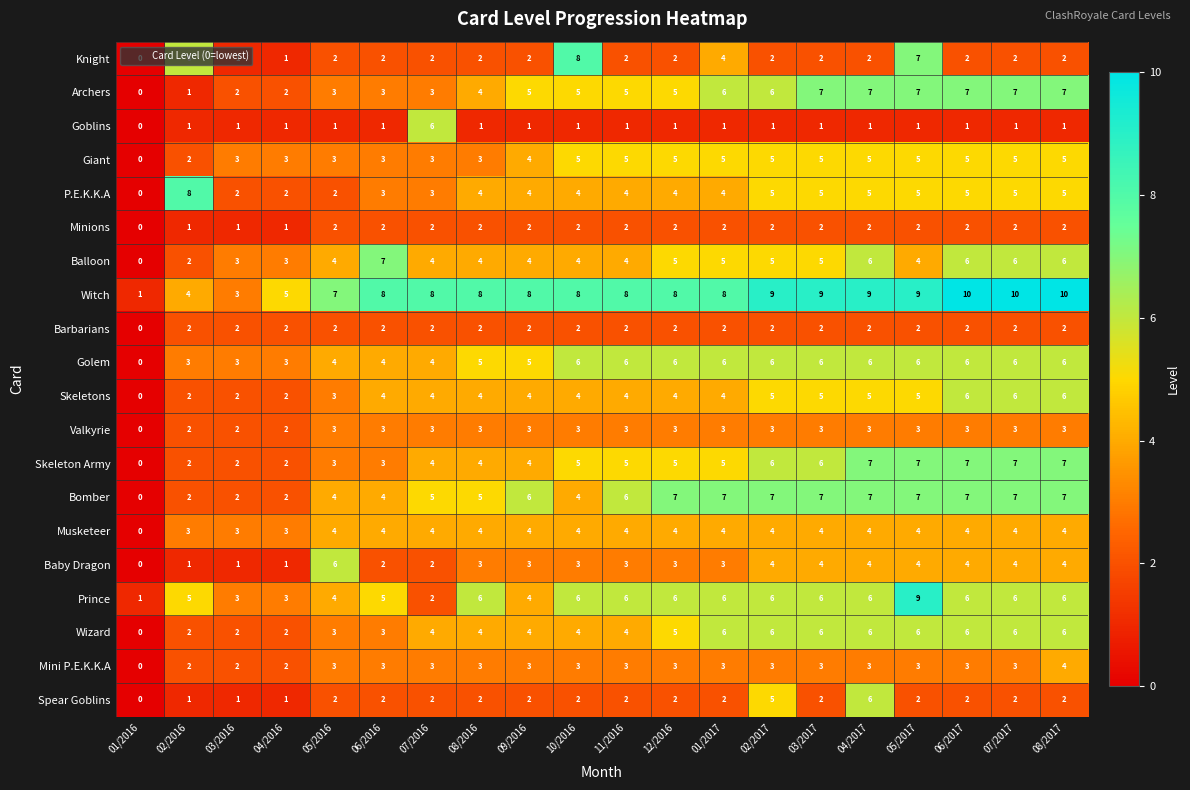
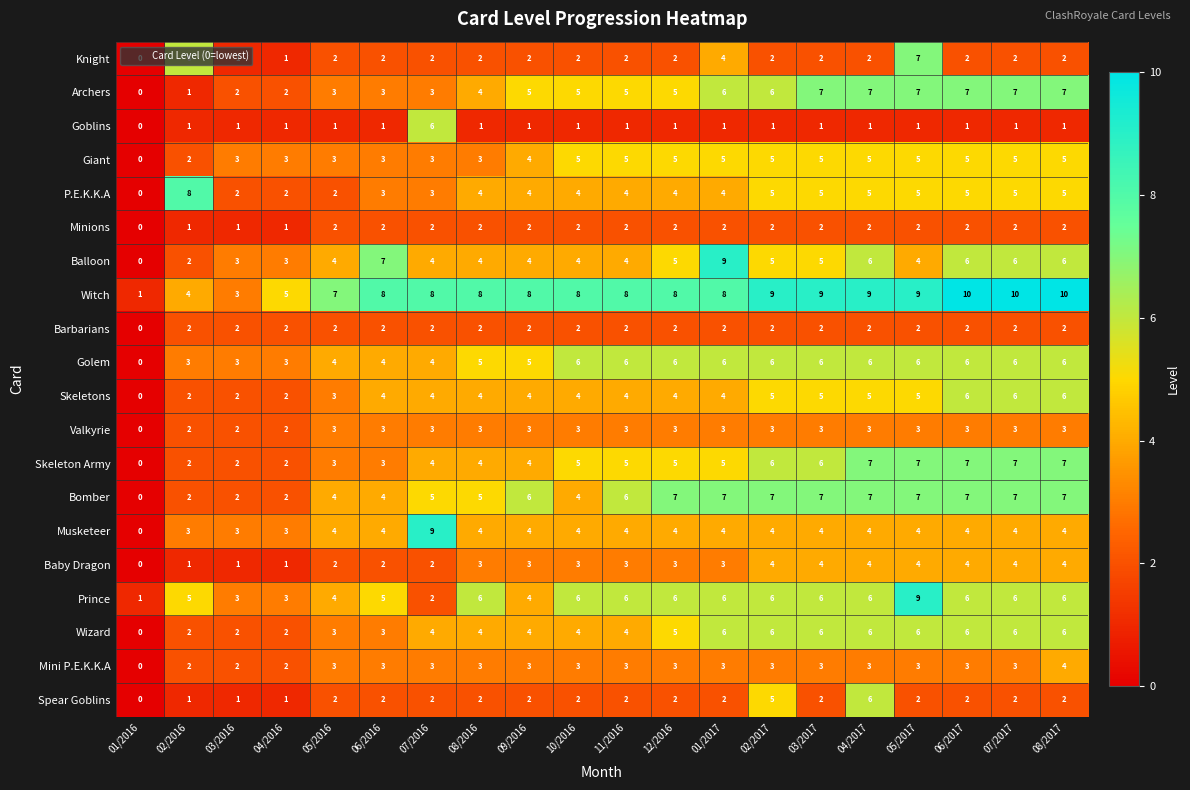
Knight, 10/2016: 8 -> 2
Balloon, 01/2017: 5 -> 9
Musketeer, 07/2016: 4 -> 9
Baby Dragon, 05/2016: 6 -> 2
